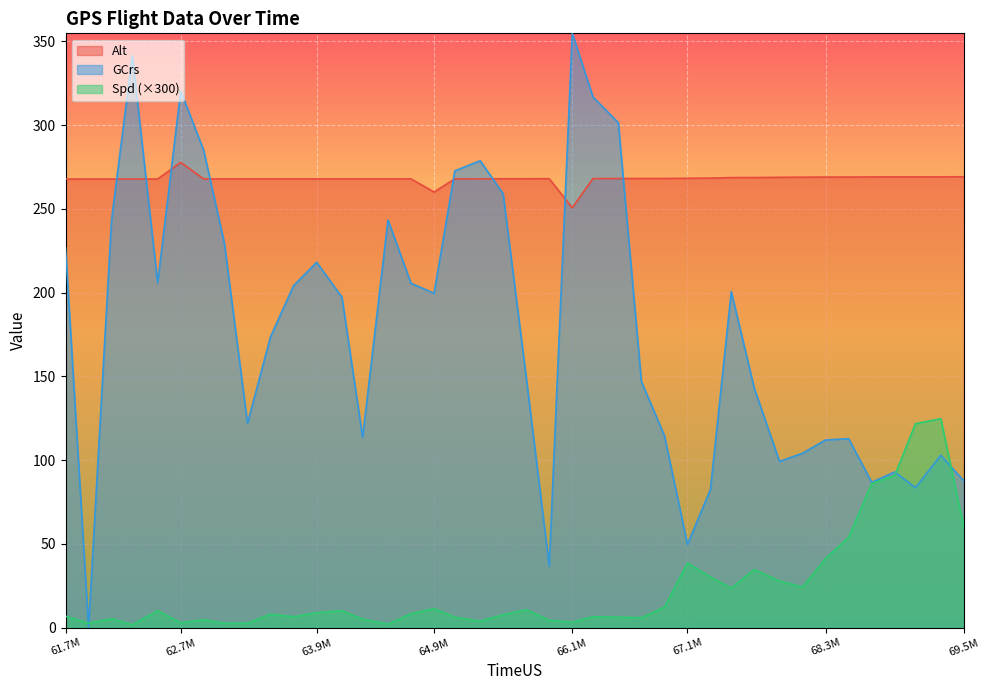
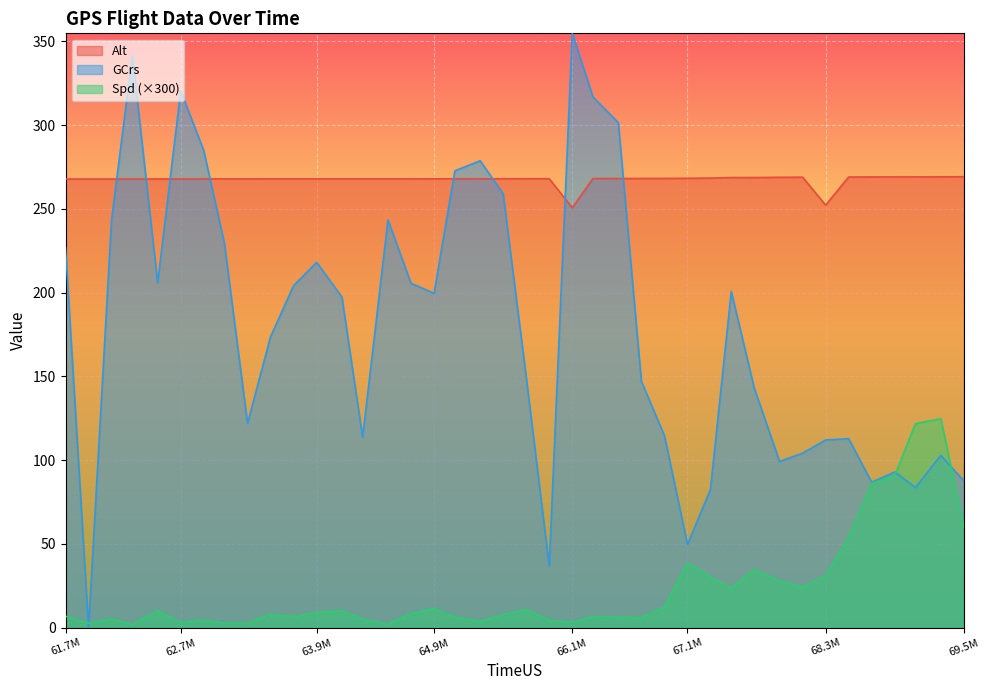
Alt, 62.7M: 278 -> 268
Alt, 64.9M: 260 -> 268
Alt, 68.3M: 269 -> 252
Spd (×300), 68.3M: 41 -> 31
